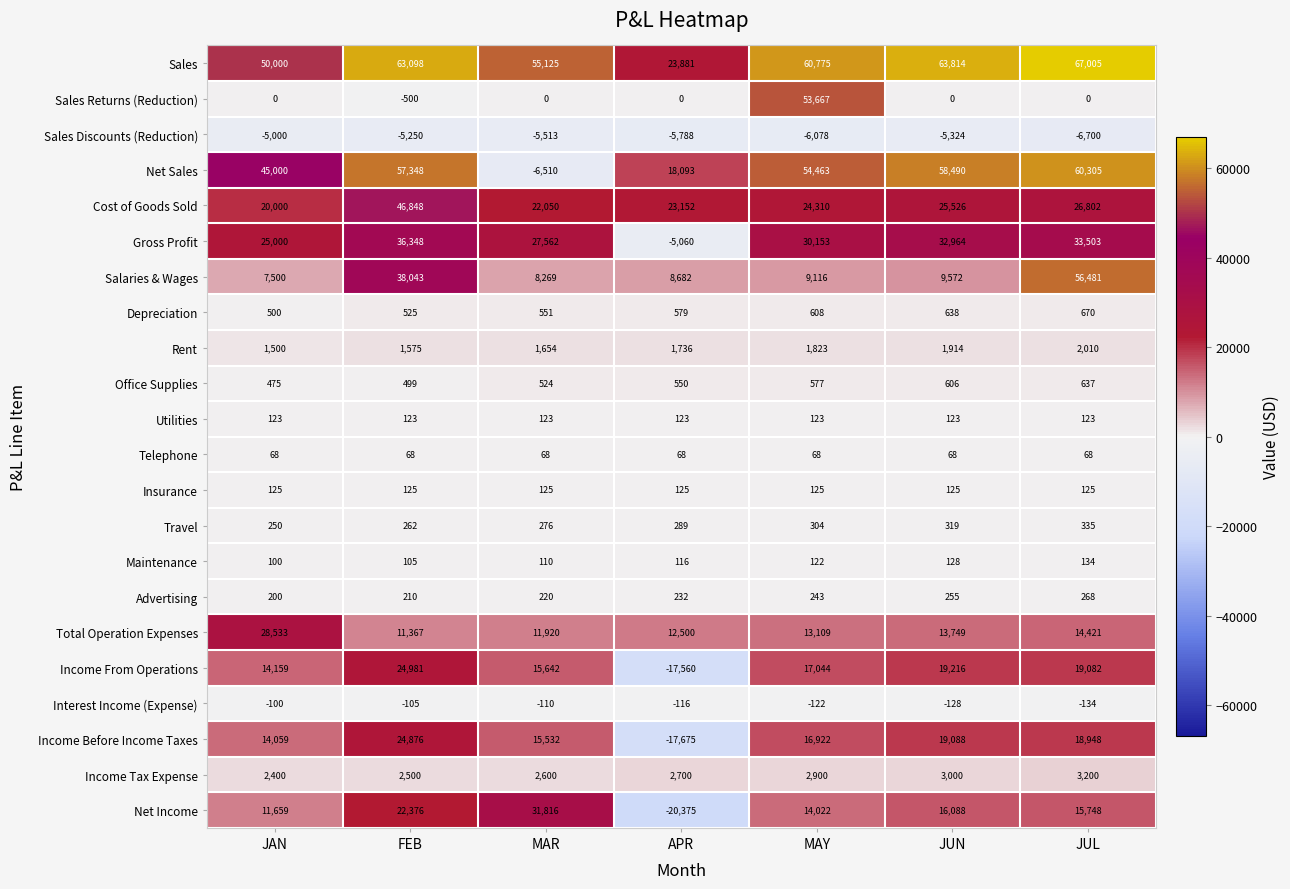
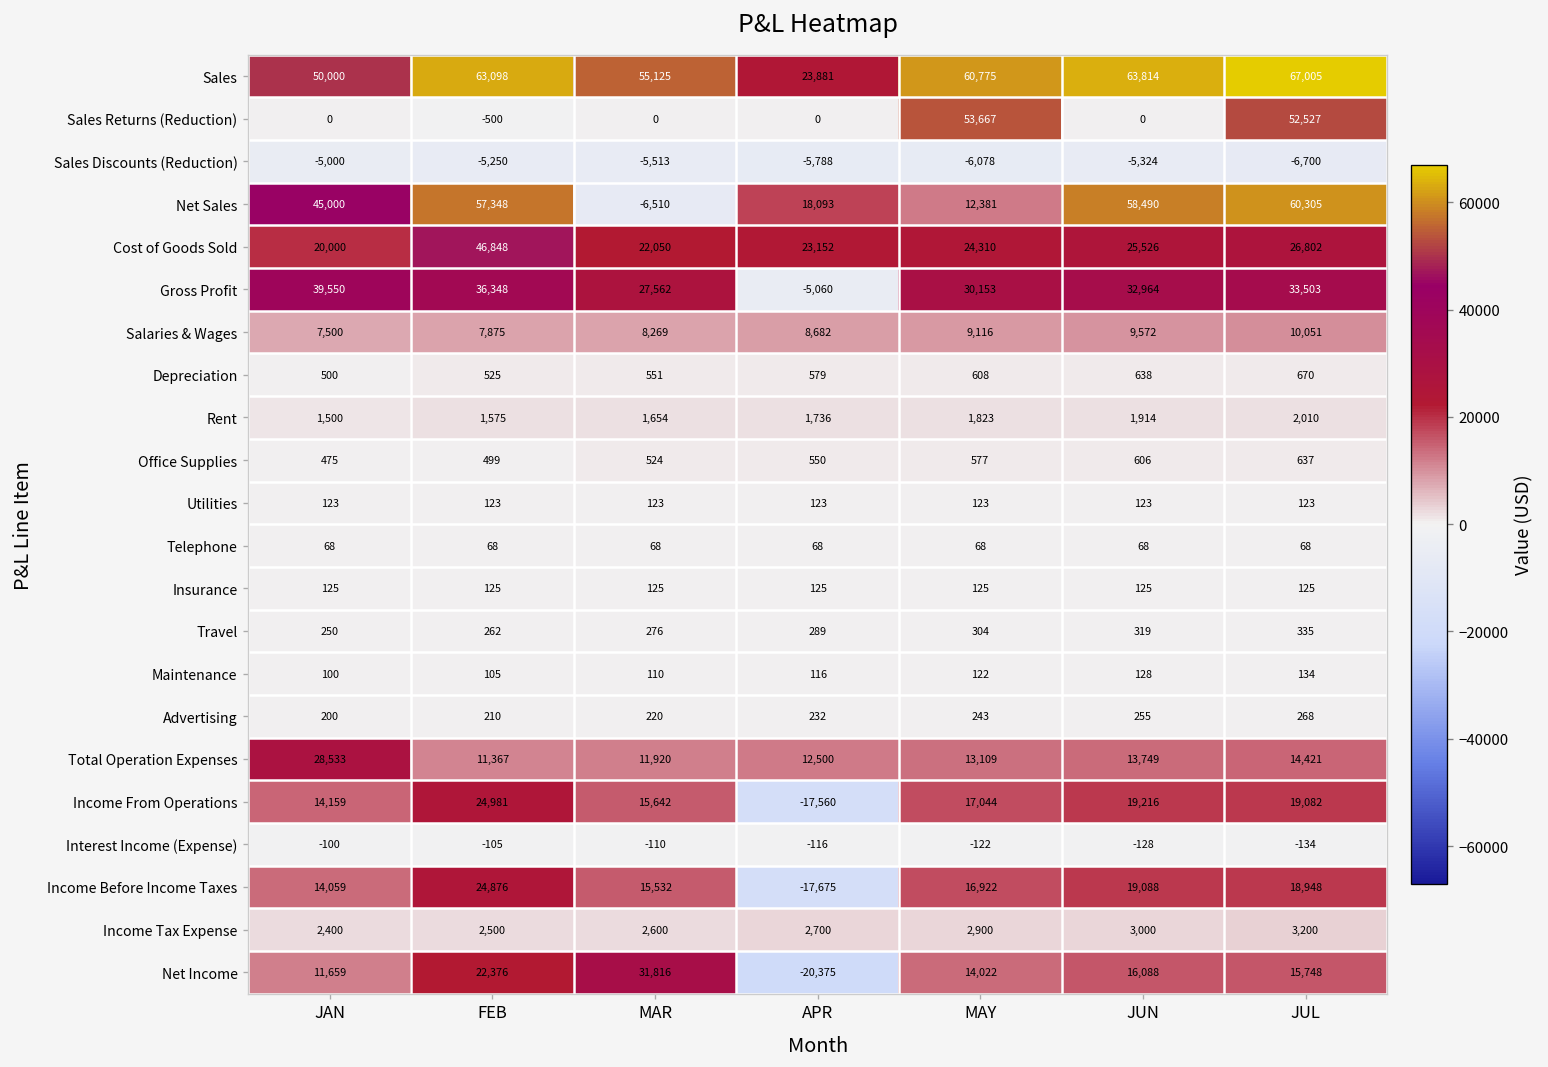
Sales Returns (Reduction), JUL: 0 -> 52,527
Net Sales, MAY: 54,463 -> 12,381
Gross Profit, JAN: 25,000 -> 39,550
Salaries & Wages, FEB: 38,043 -> 7,875
Salaries & Wages, JUL: 56,481 -> 10,051
